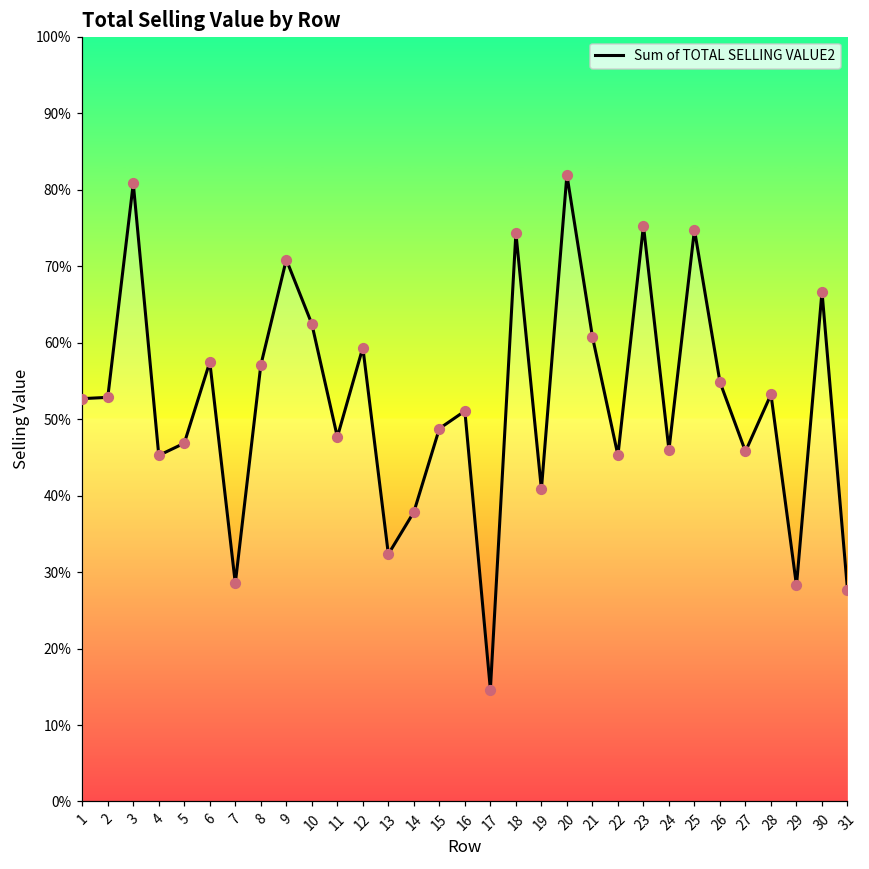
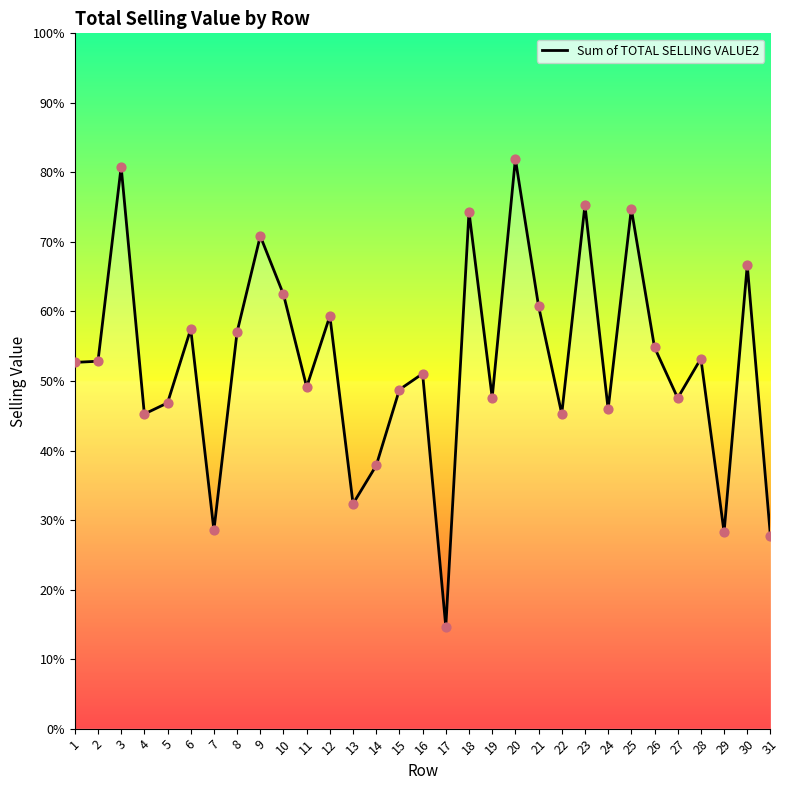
11: 48% -> 49%
19: 41% -> 48%
27: 46% -> 48%
